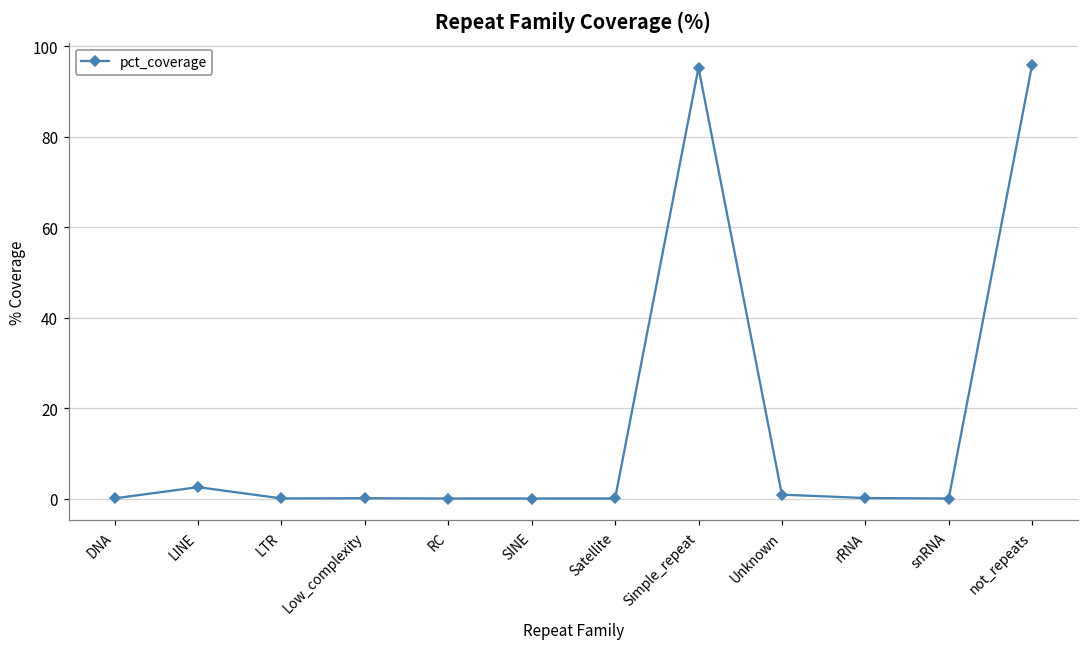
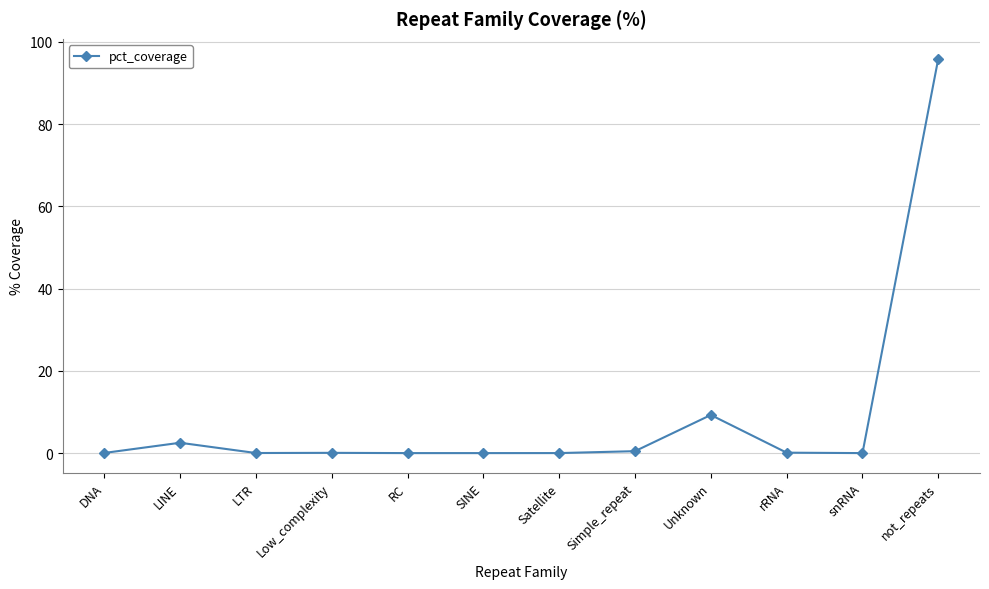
Simple_repeat: 95 -> 0
Unknown: 1 -> 9
